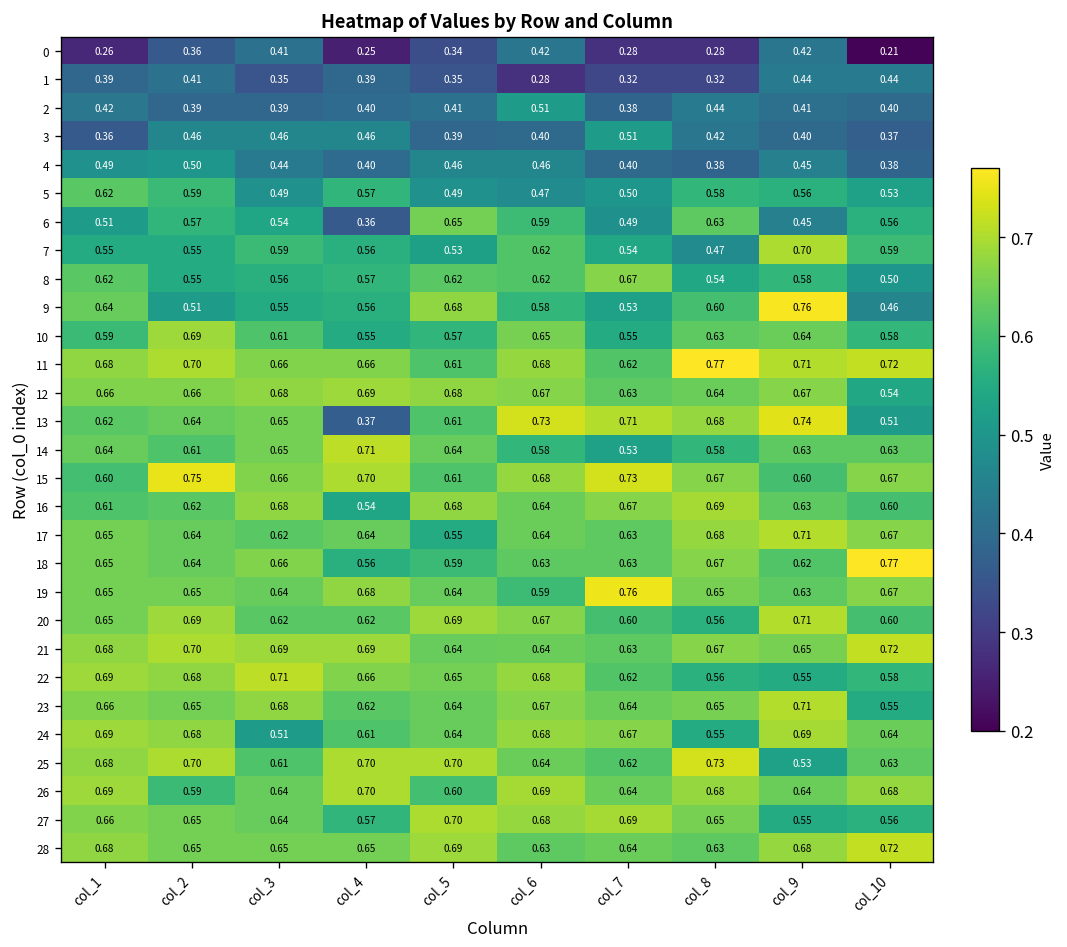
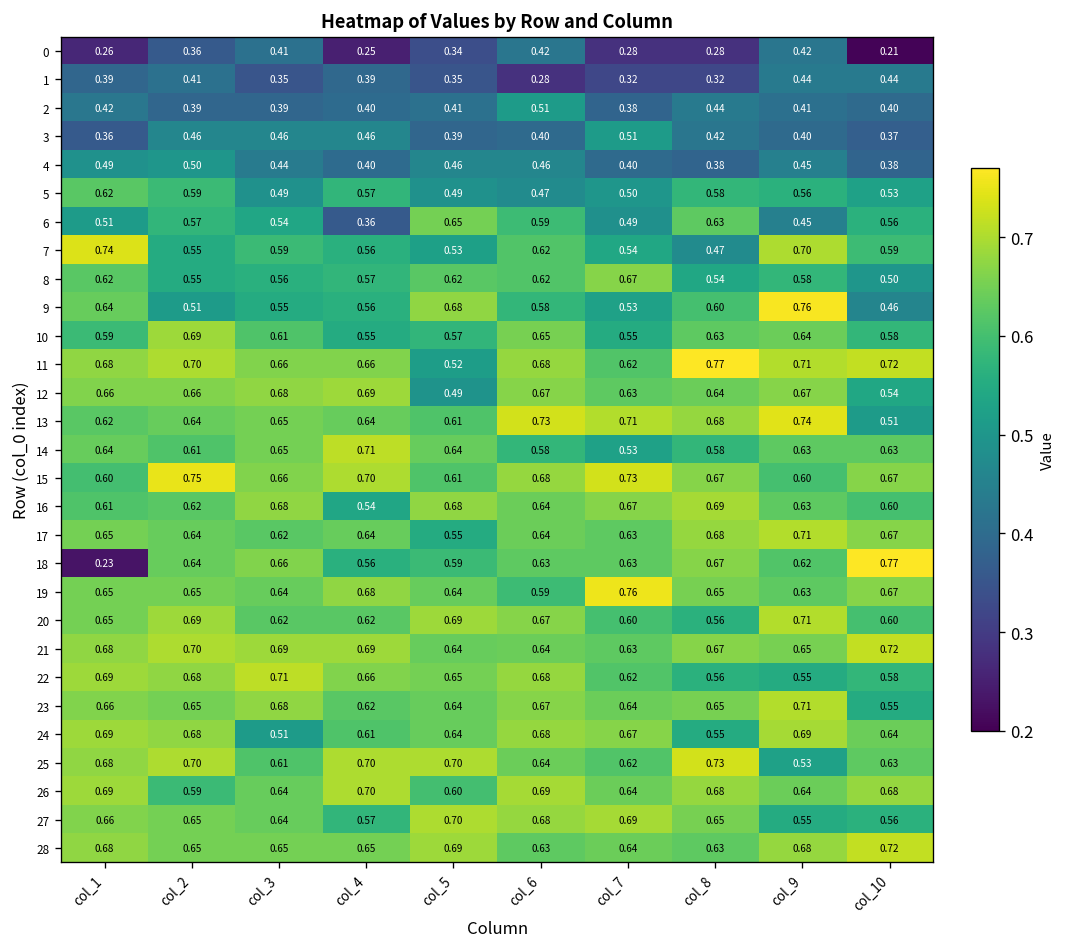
7, col_1: 0.55 -> 0.74
11, col_5: 0.61 -> 0.52
12, col_5: 0.68 -> 0.49
13, col_4: 0.37 -> 0.64
18, col_1: 0.65 -> 0.23
